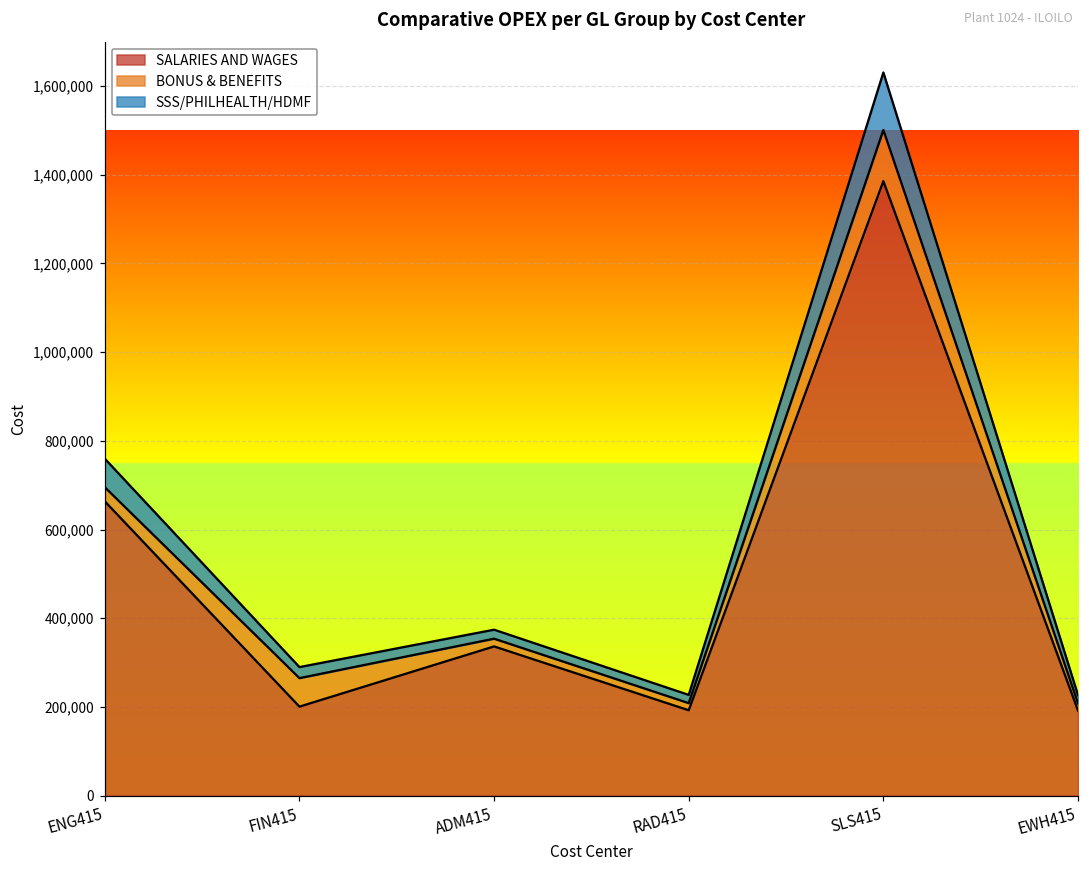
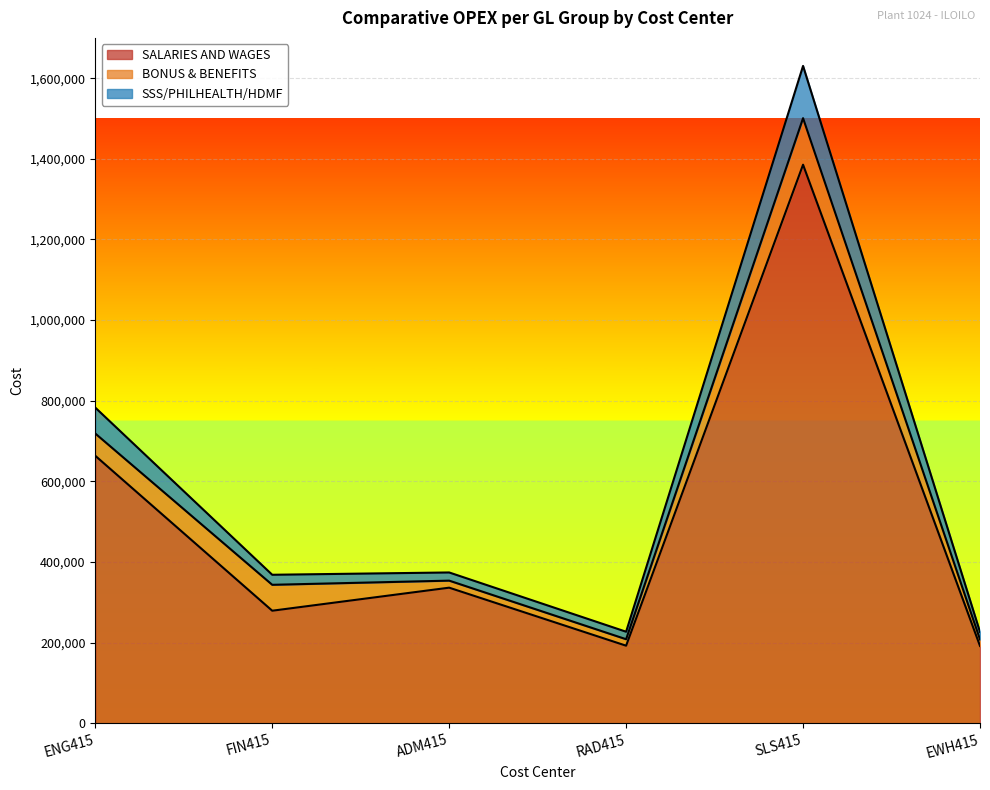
BONUS & BENEFITS, ENG415: 30,000 -> 60,000
SALARIES AND WAGES, FIN415: 200,000 -> 280,000
